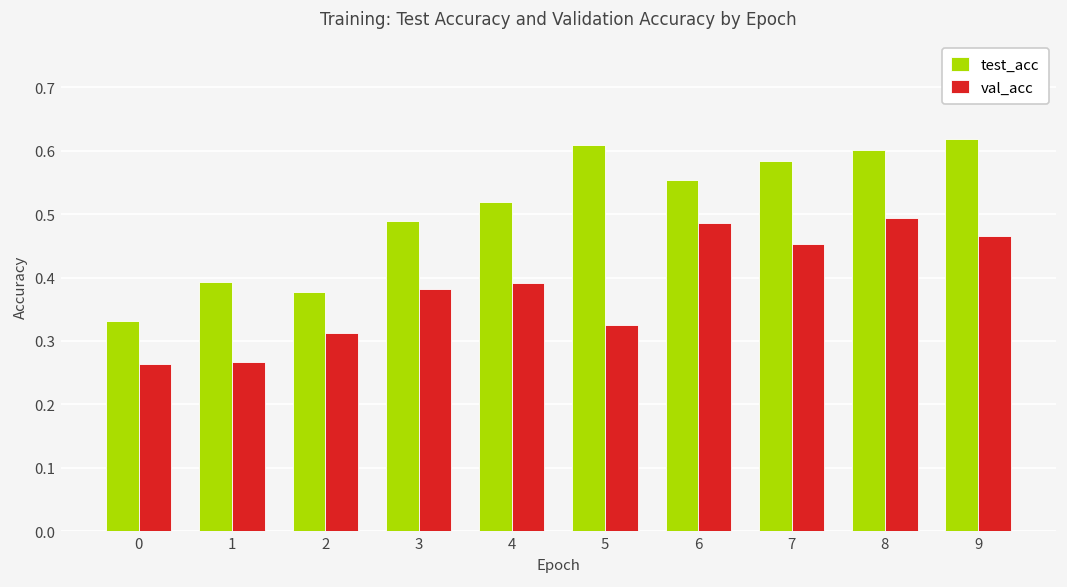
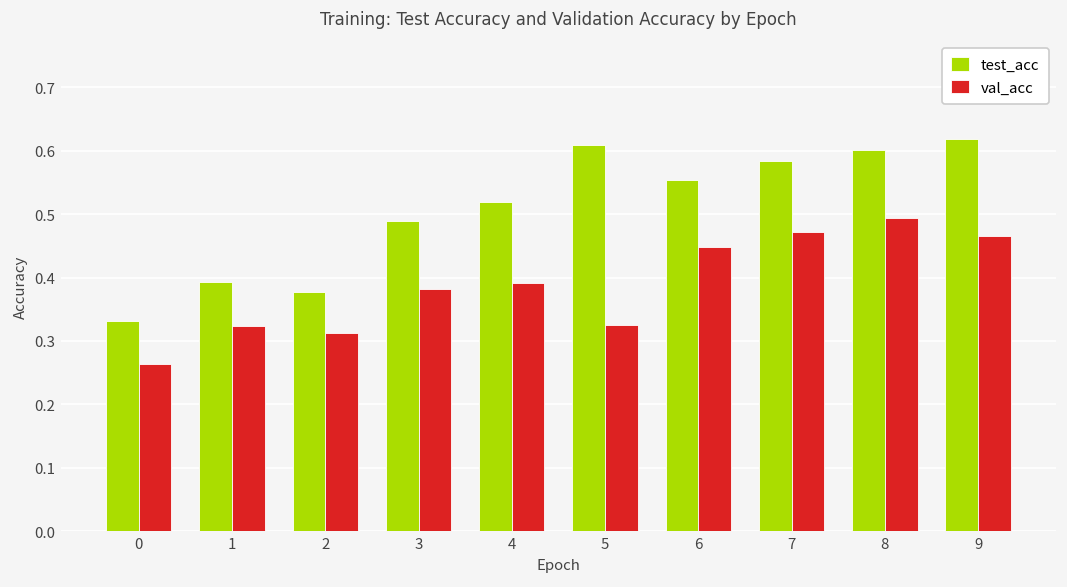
val_acc, 1: 0.27 -> 0.32
val_acc, 6: 0.49 -> 0.45
val_acc, 7: 0.45 -> 0.47
